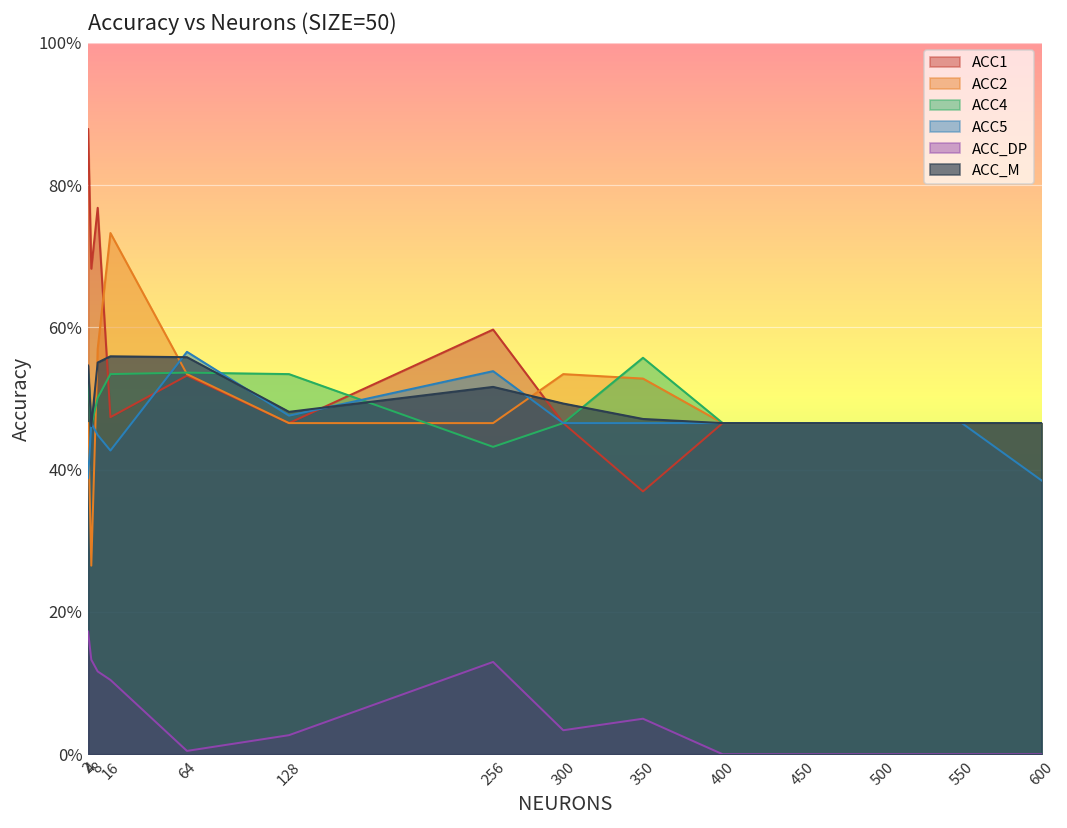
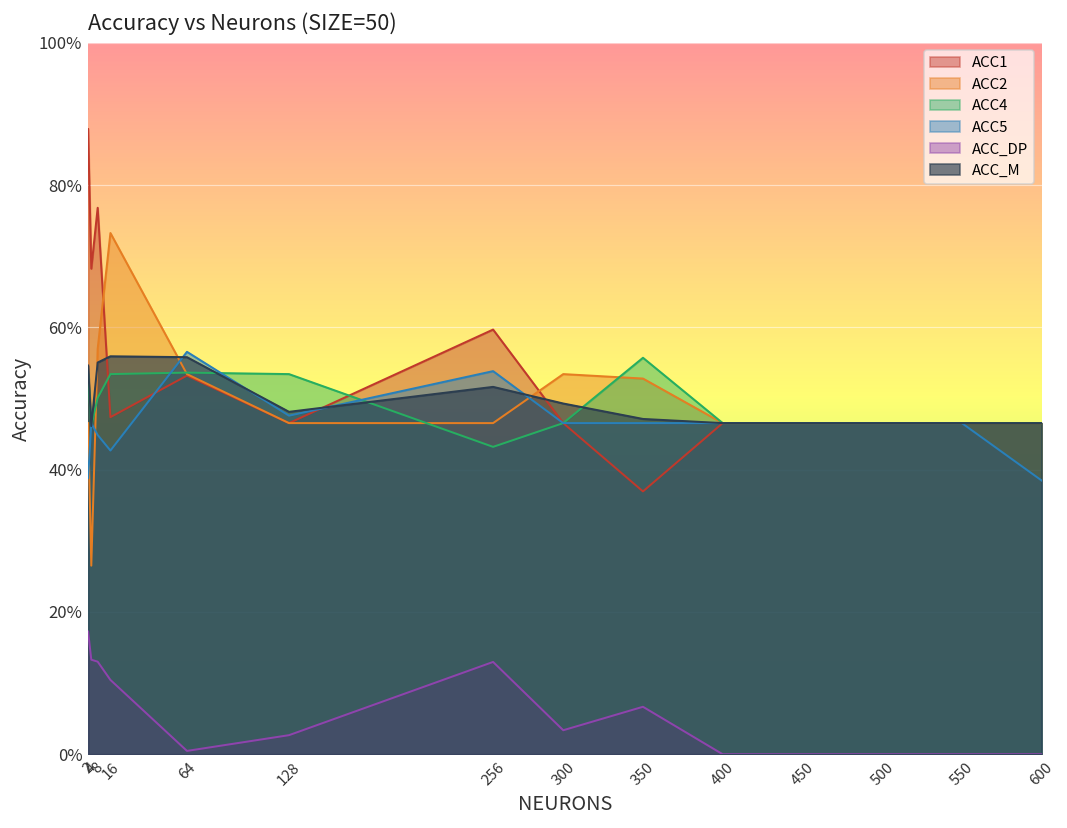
ACC_DP, 8: 12% -> 13%
ACC_DP, 350: 5% -> 7%
